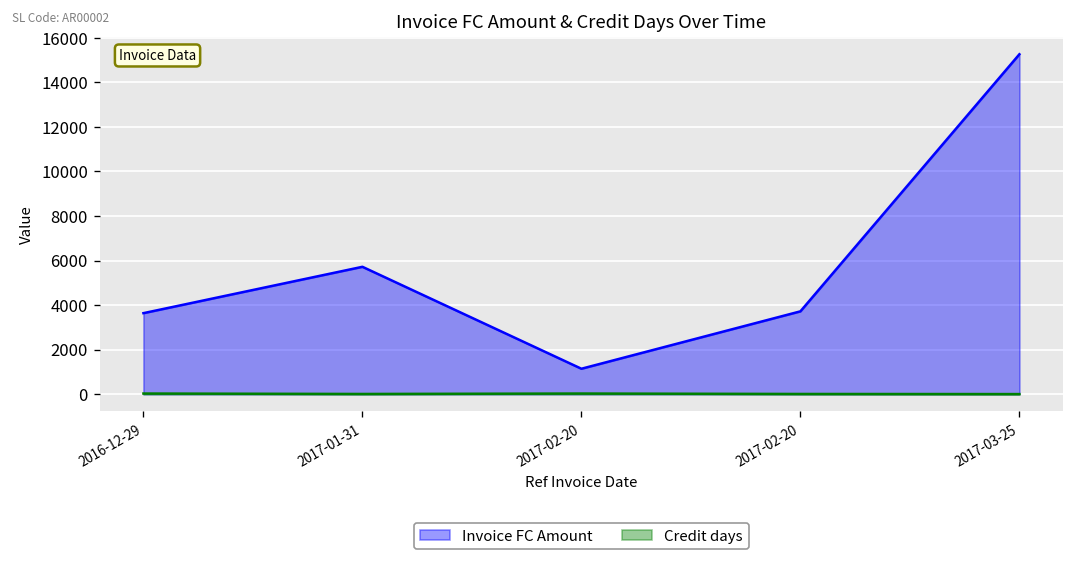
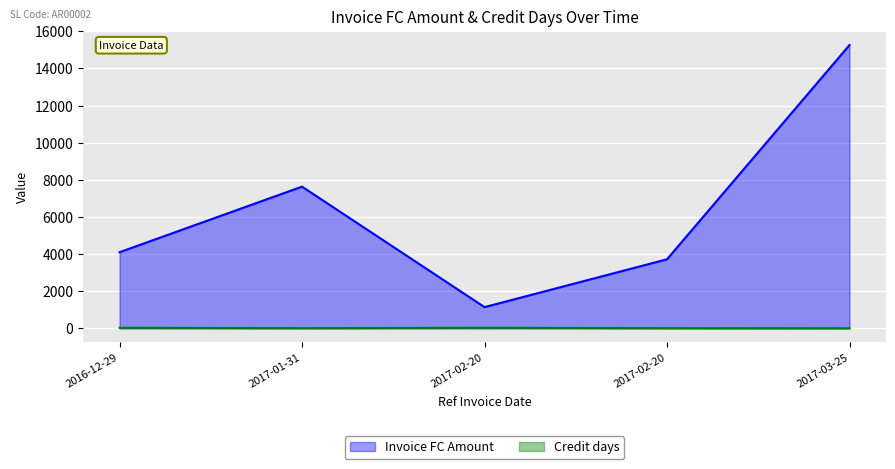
Invoice FC Amount, 2016-12-29: 3600 -> 4100
Invoice FC Amount, 2017-01-31: 5700 -> 7600
